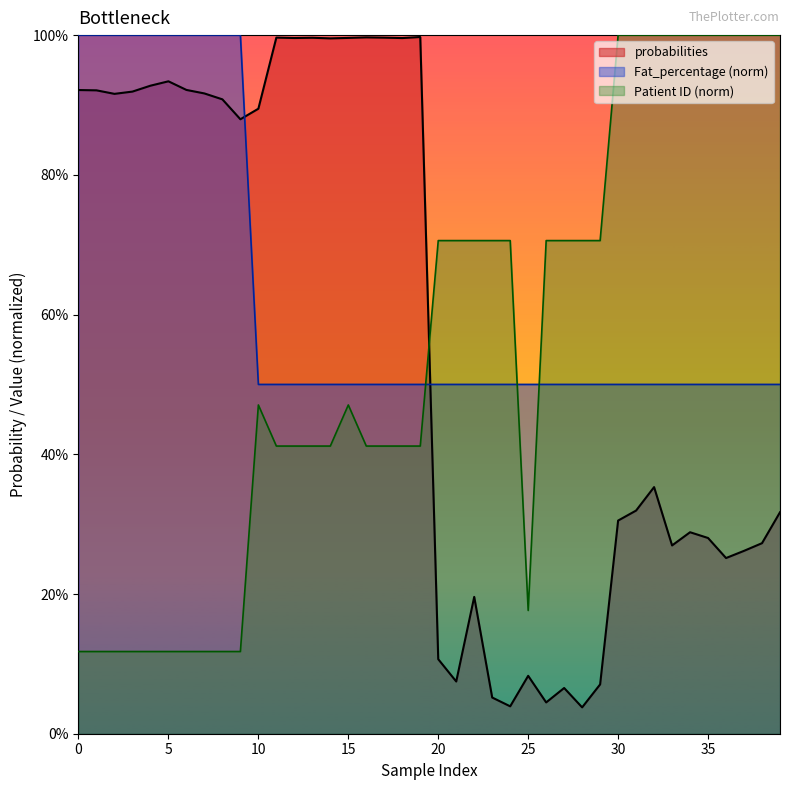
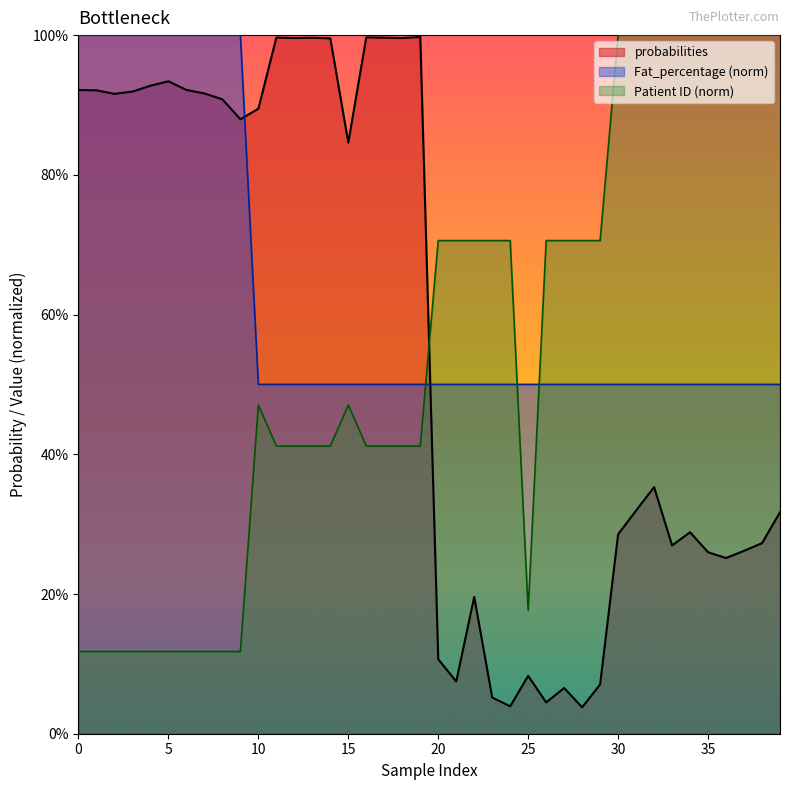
probabilities, 15: 100% -> 85%
probabilities, 30: 31% -> 29%
probabilities, 35: 28% -> 26%
